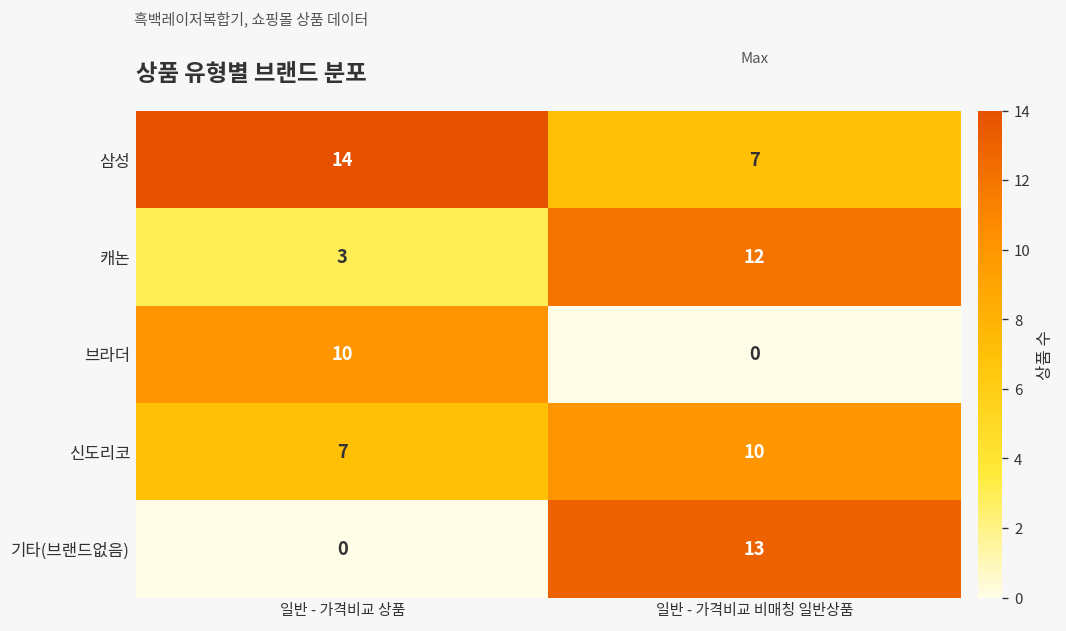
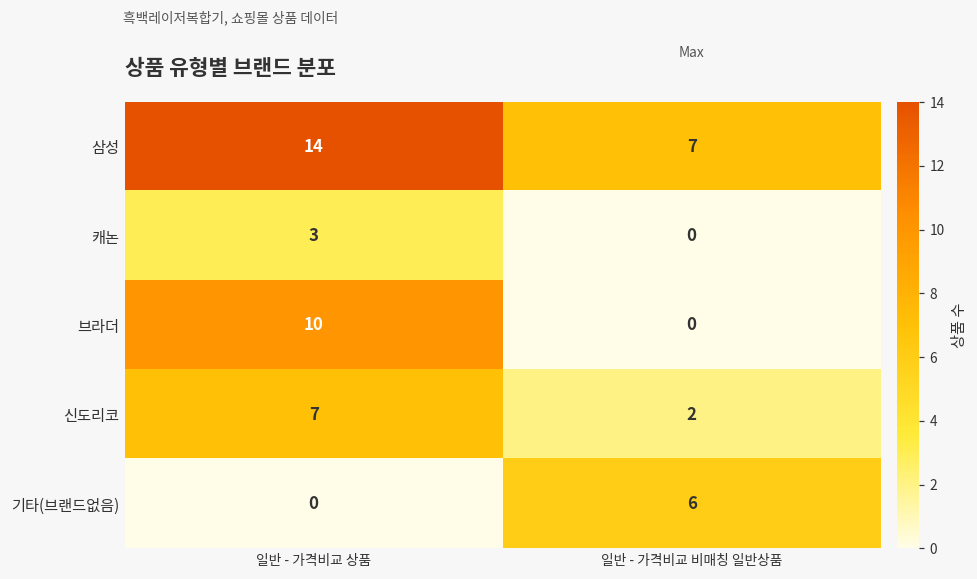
캐논, 일반 - 가격비교 비매칭 일반상품: 12 -> 0
신도리코, 일반 - 가격비교 비매칭 일반상품: 10 -> 2
기타(브랜드없음), 일반 - 가격비교 비매칭 일반상품: 13 -> 6
